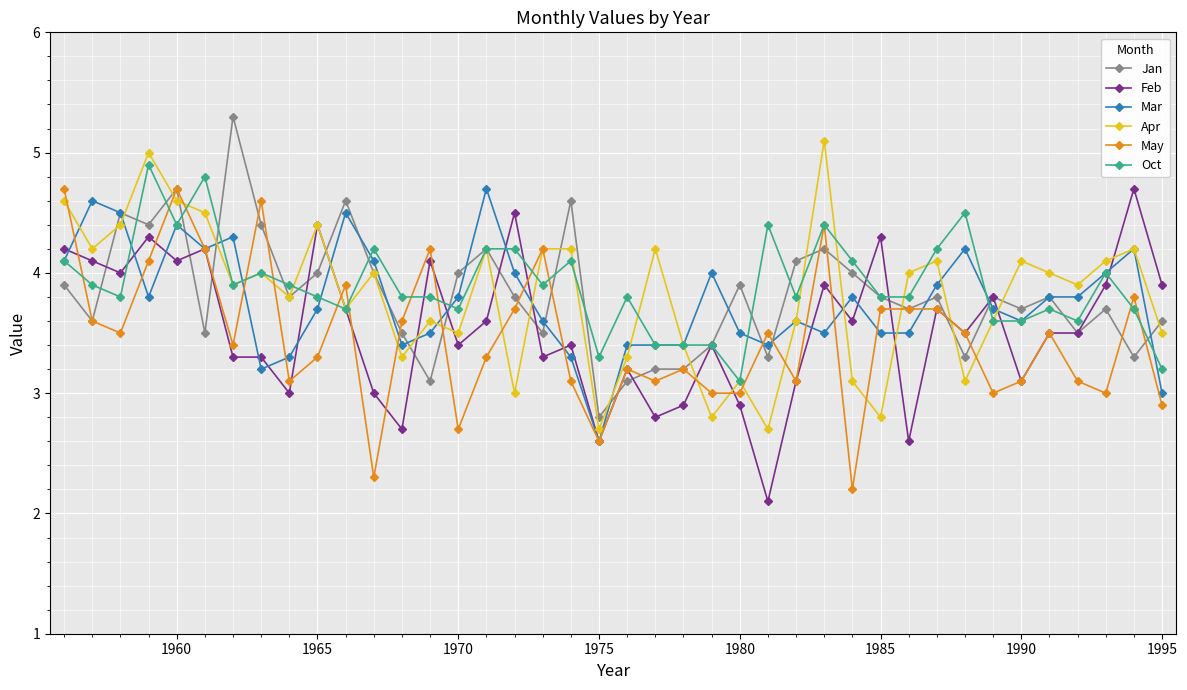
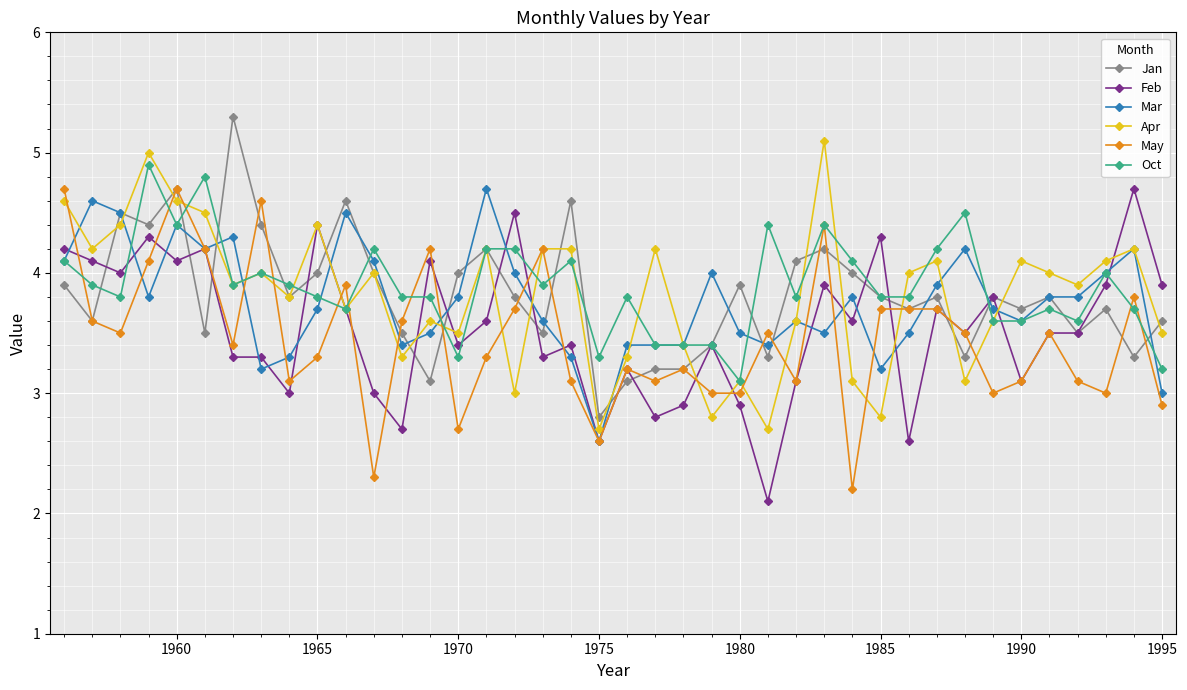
Oct, 1970: 3.7 -> 3.3
Mar, 1985: 3.5 -> 3.2
